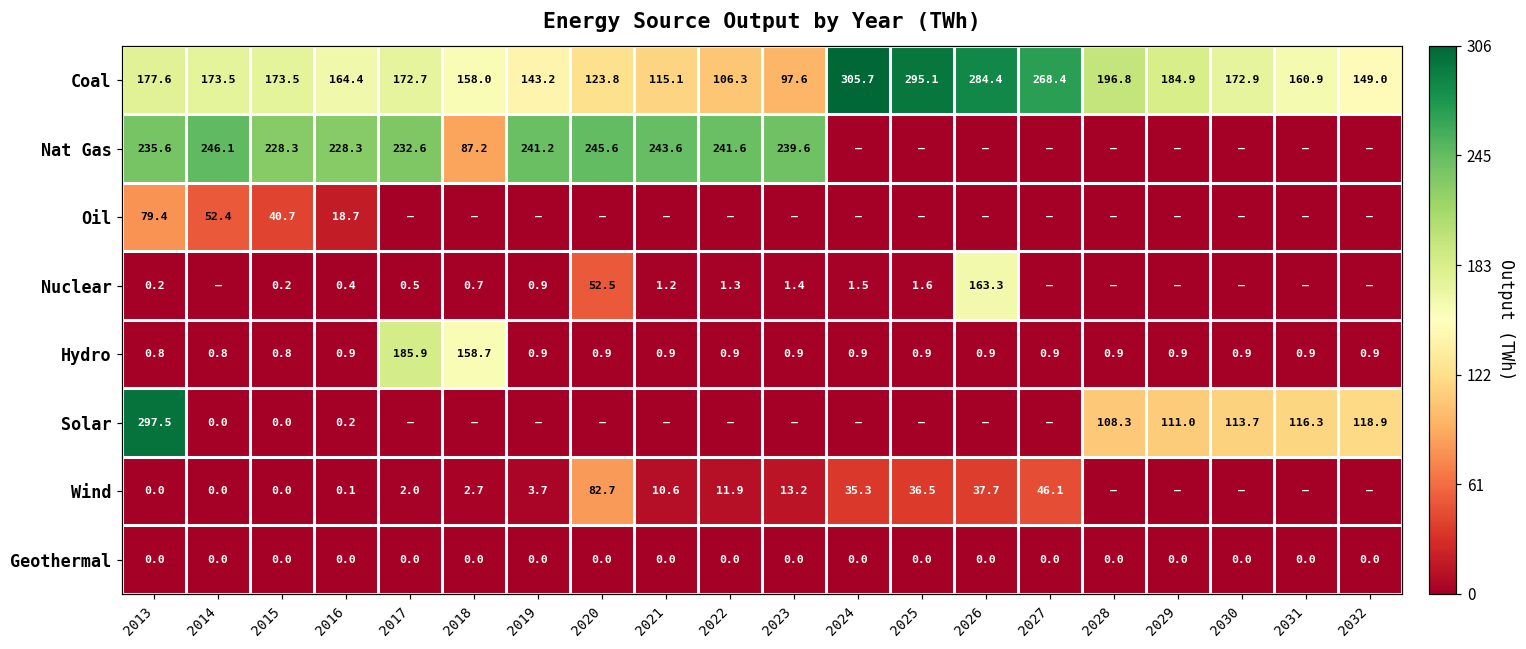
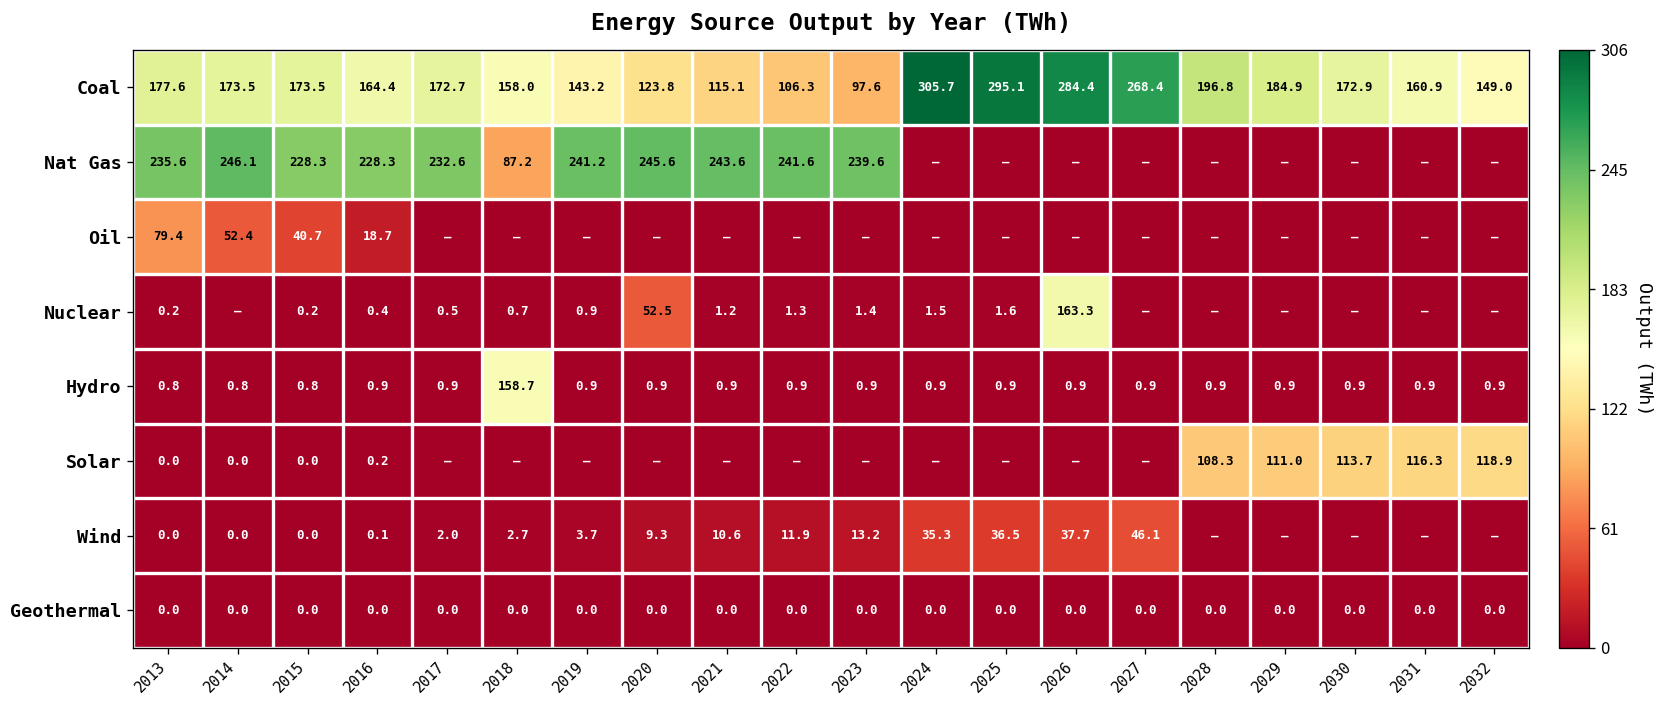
Hydro, 2017: 185.9 -> 0.9
Solar, 2013: 297.5 -> 0.0
Wind, 2020: 82.7 -> 9.3
